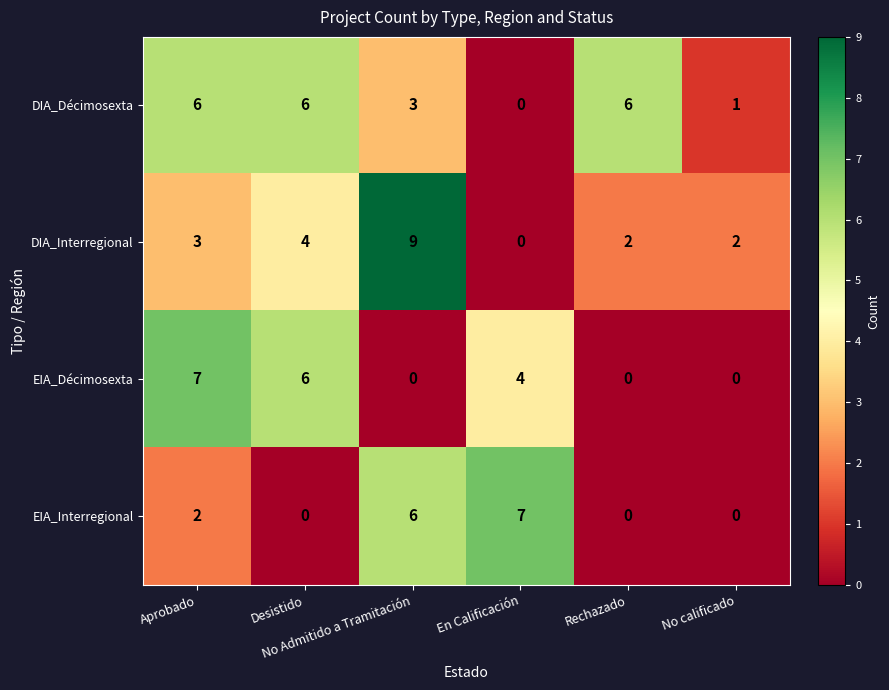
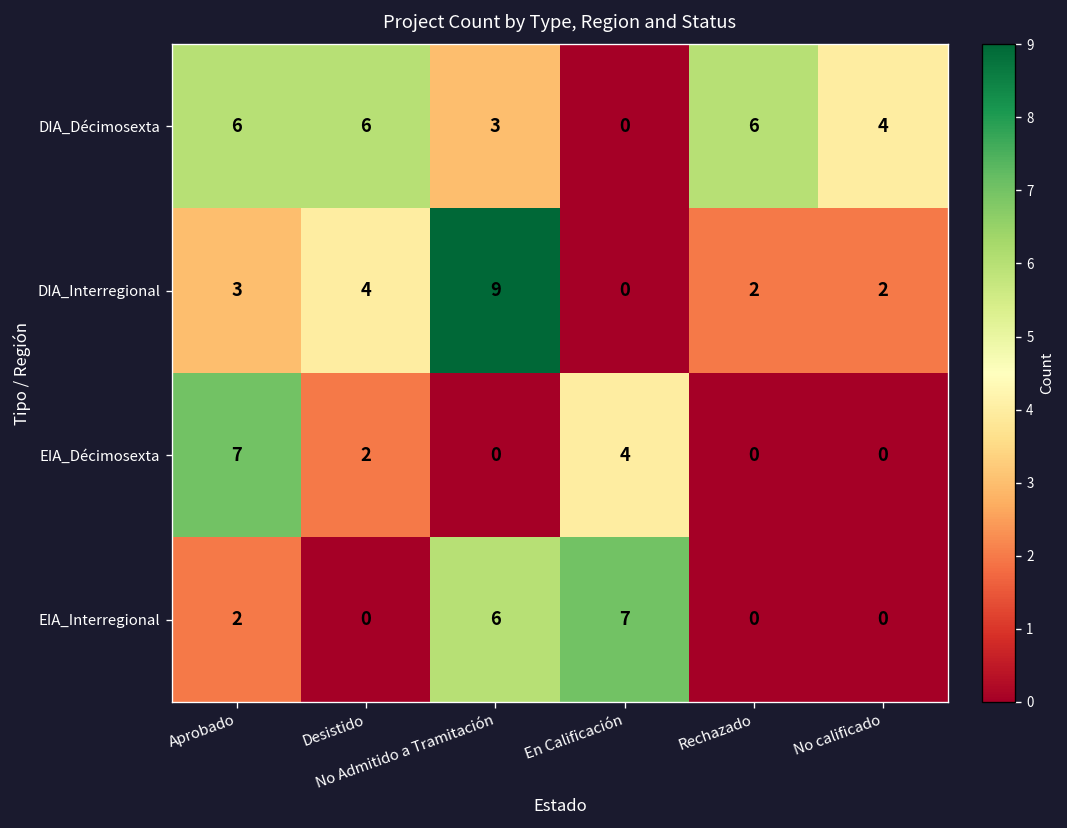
DIA_Décimosexta, No calificado: 1 -> 4
EIA_Décimosexta, Desistido: 6 -> 2
